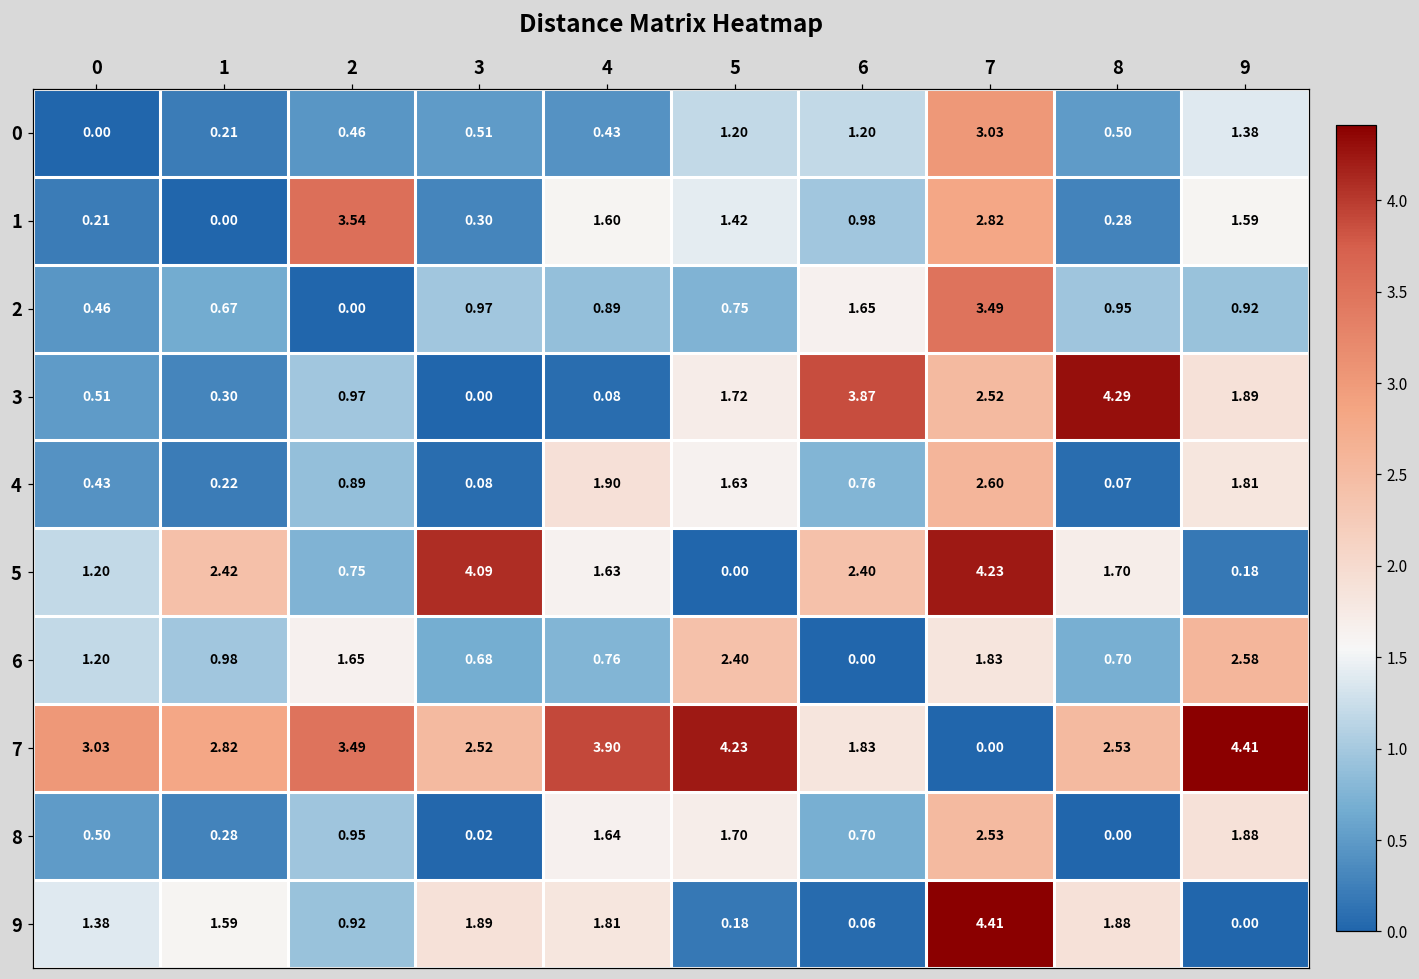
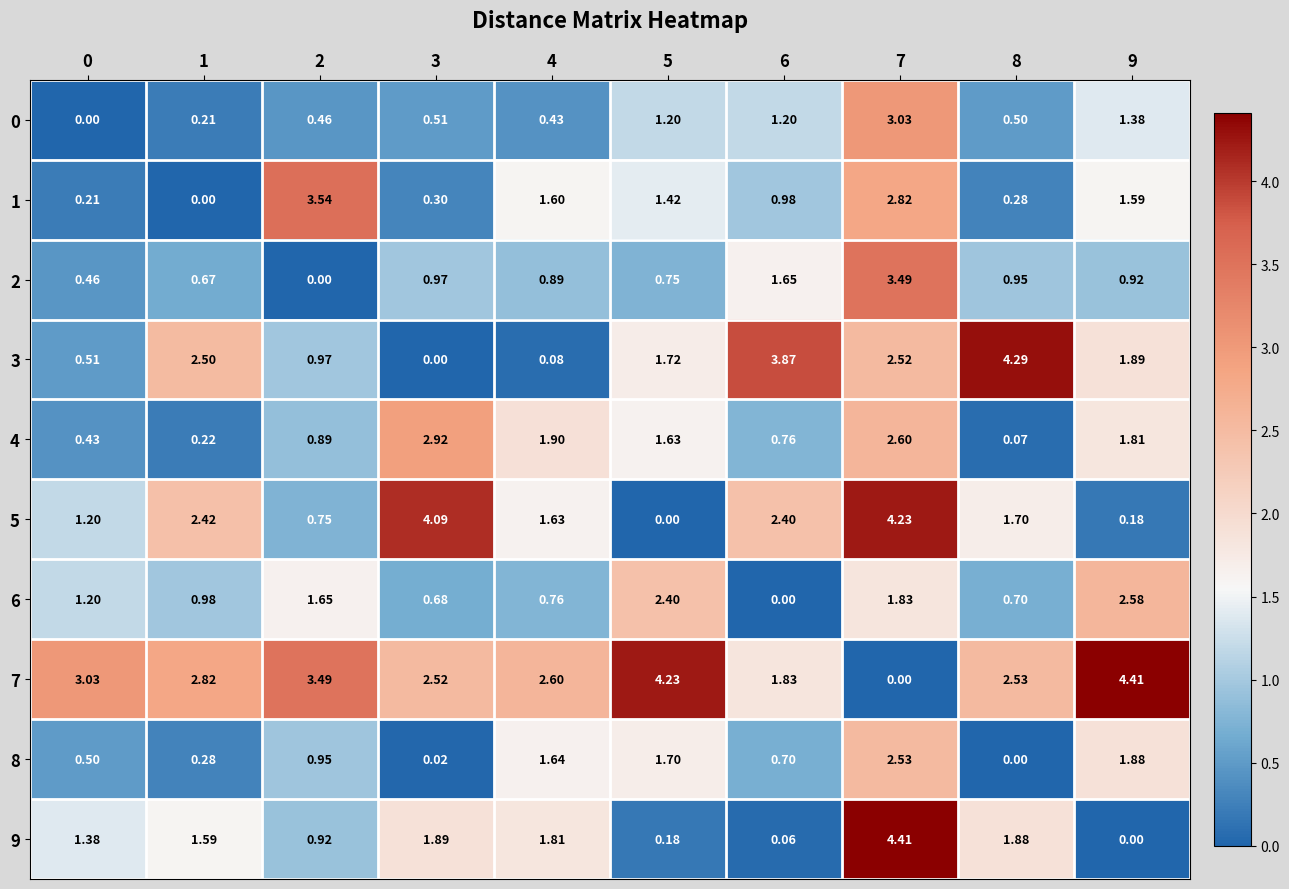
3, 1: 0.30 -> 2.50
4, 3: 0.08 -> 2.92
7, 4: 3.90 -> 2.60
